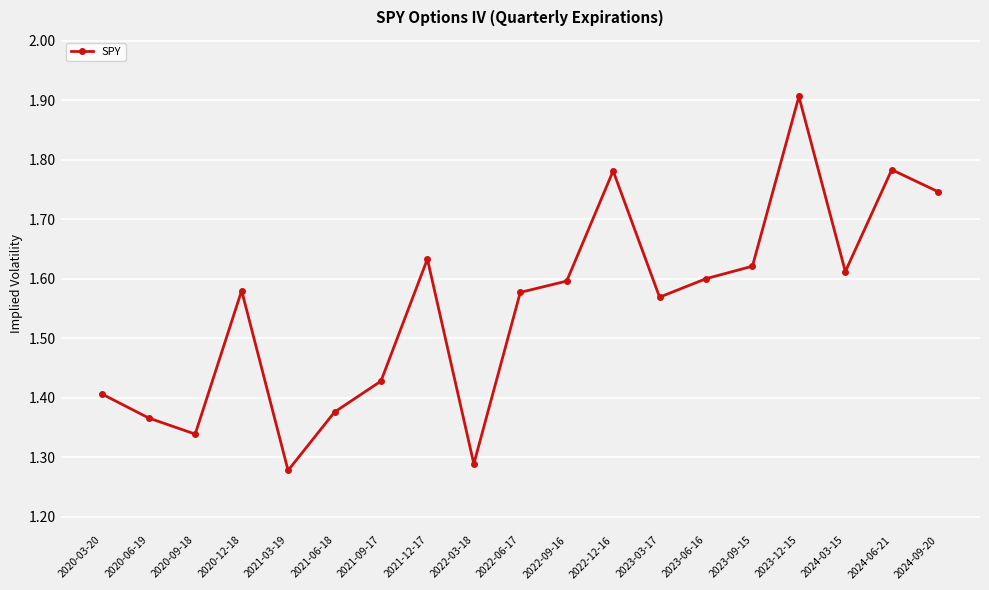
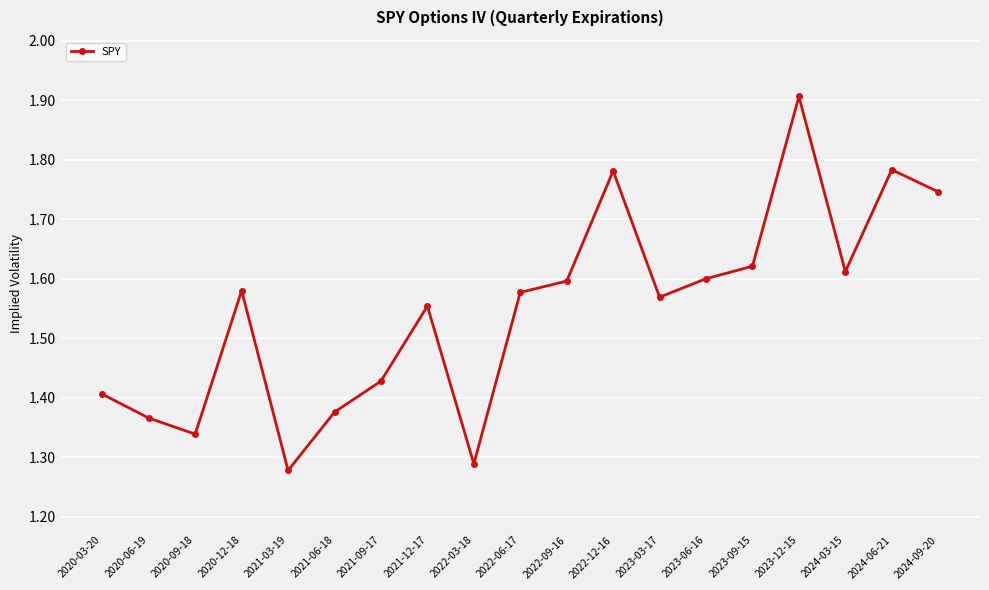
2021-12-17: 1.63 -> 1.55
